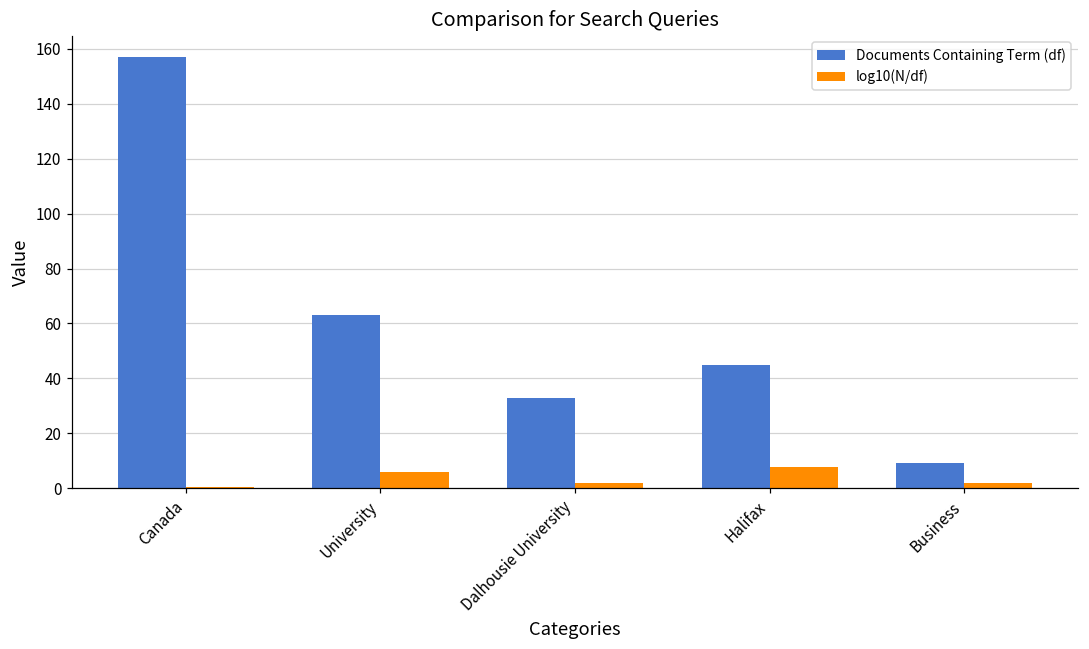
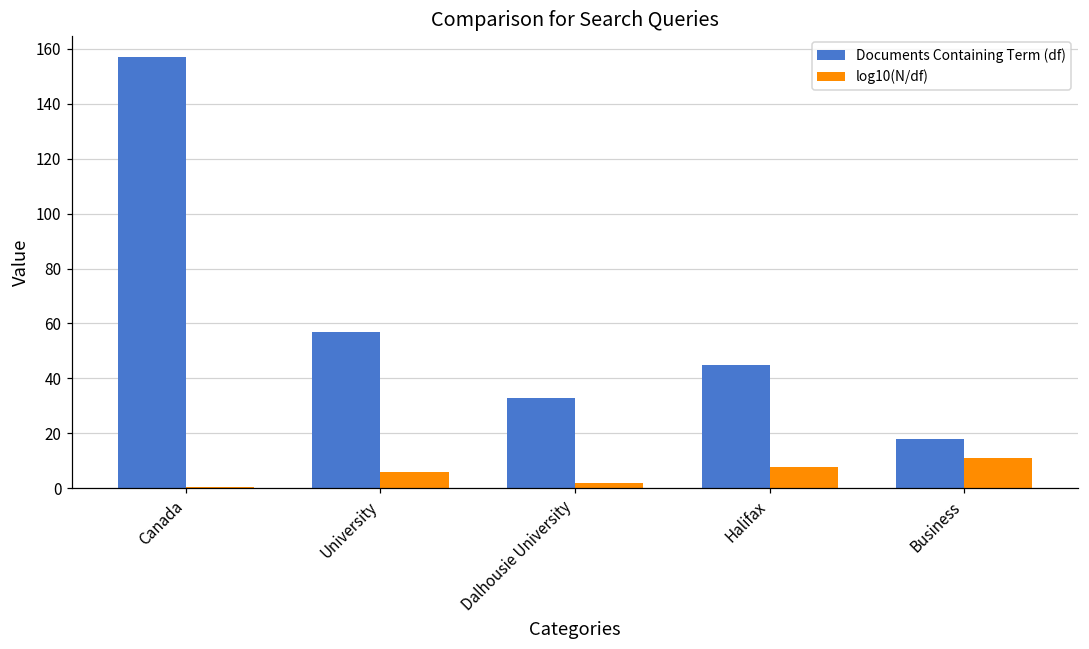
Documents Containing Term (df), University: 63 -> 57
Documents Containing Term (df), Business: 9 -> 18
log10(N/df), Business: 2 -> 11
